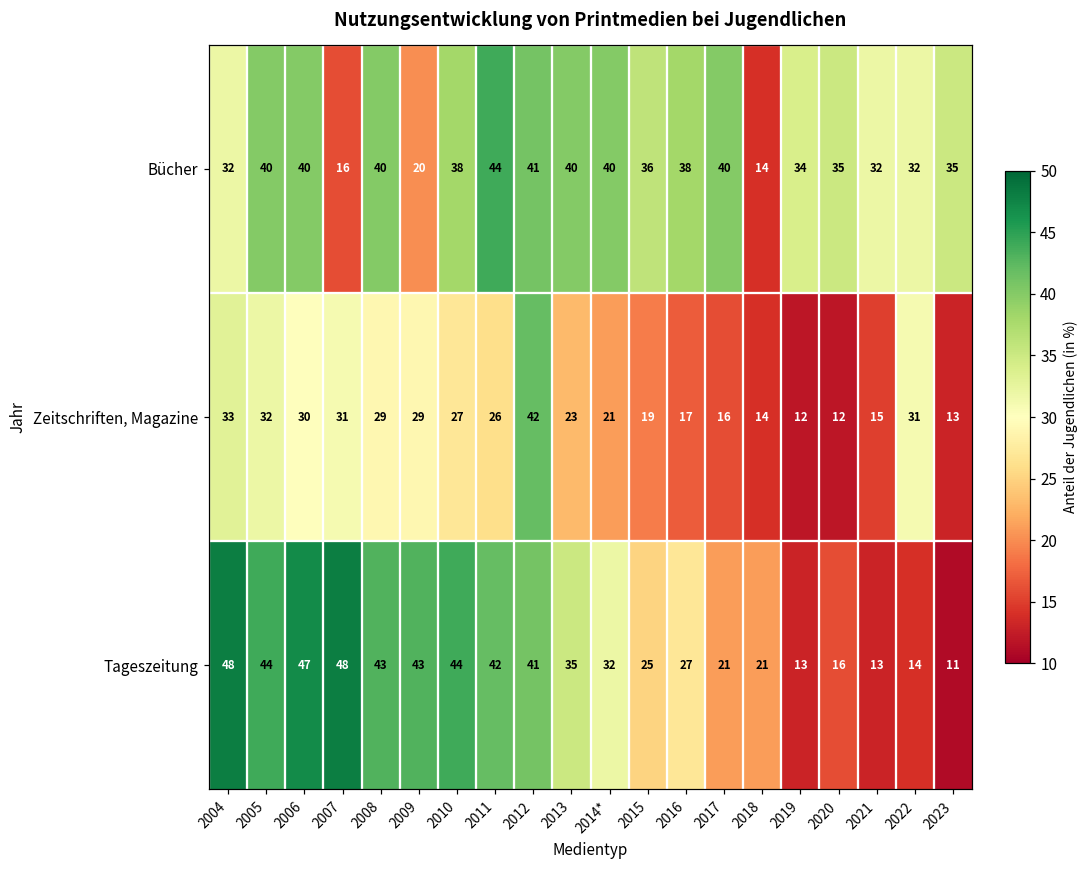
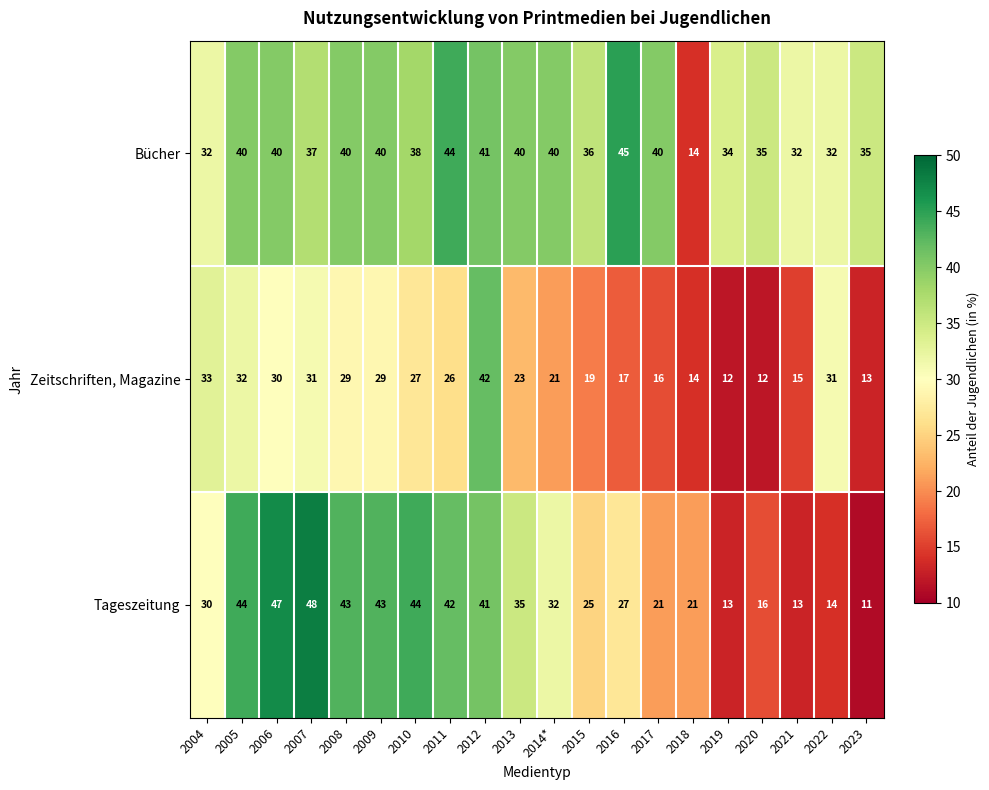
Bücher, 2007: 16 -> 37
Bücher, 2009: 20 -> 40
Bücher, 2016: 38 -> 45
Tageszeitung, 2004: 48 -> 30
